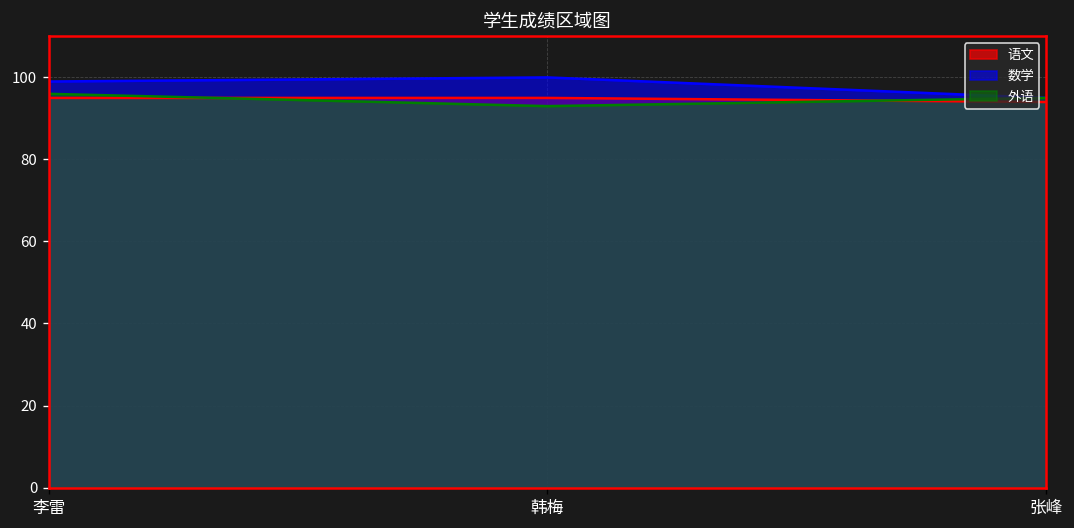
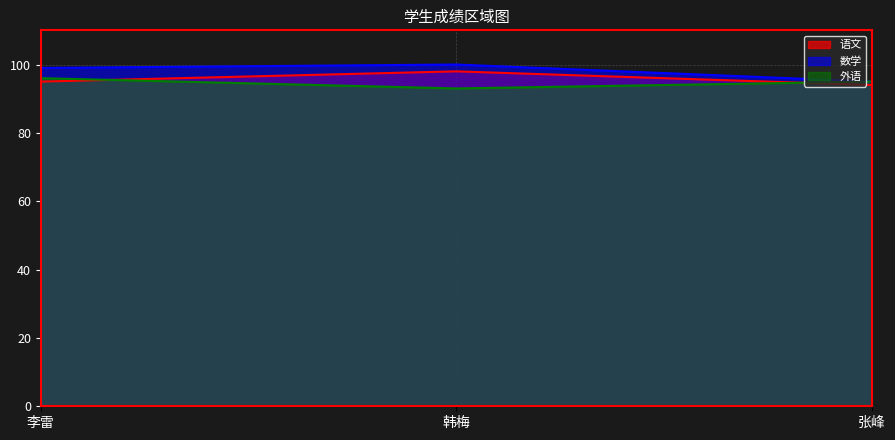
语文, 韩梅: 95 -> 98
